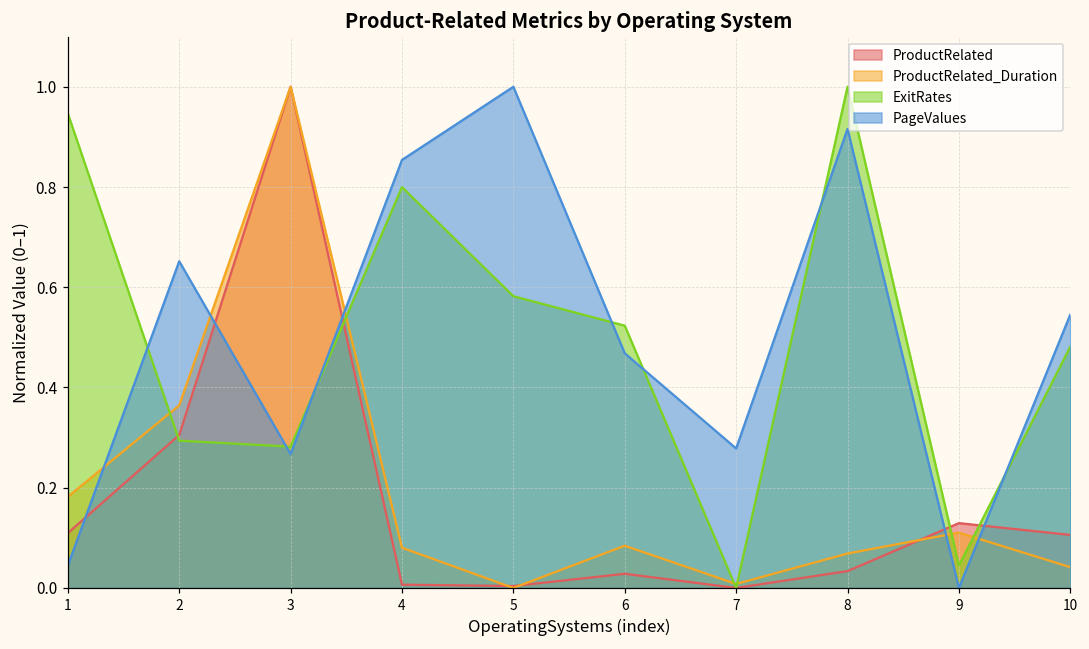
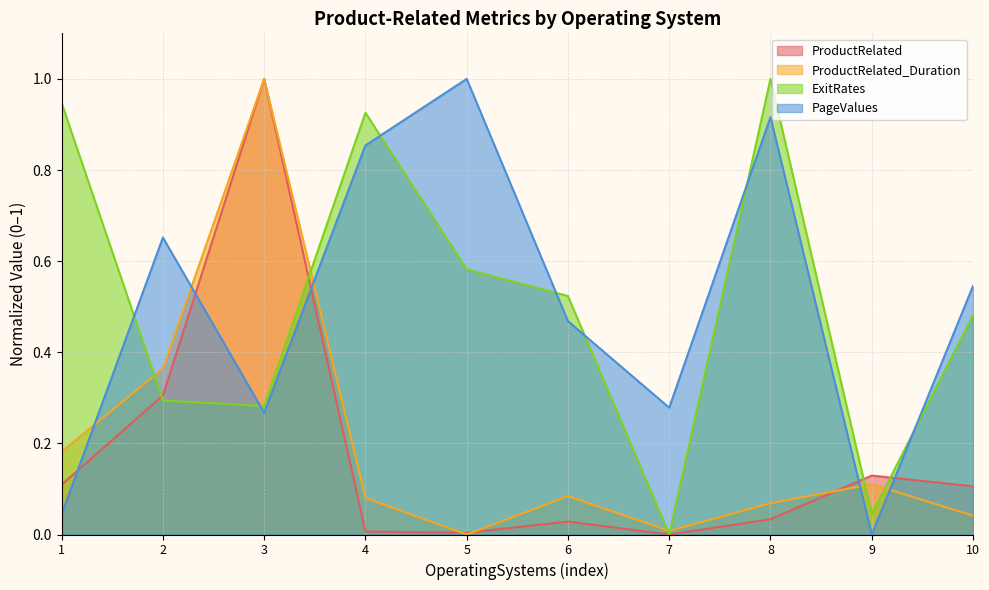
ExitRates, 4: 0.80 -> 0.93
